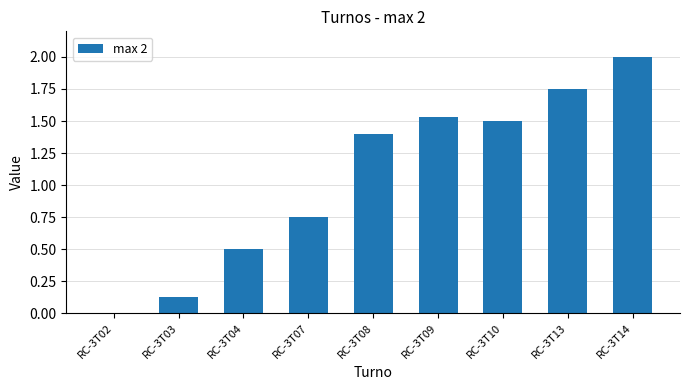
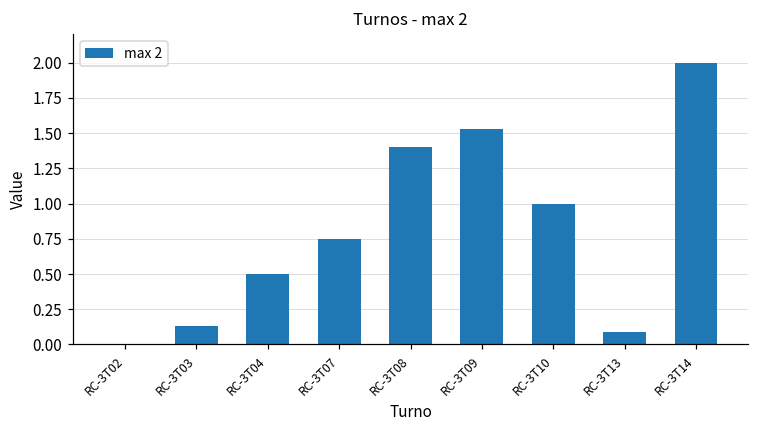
RC-3T10: 1.5 -> 1.0
RC-3T13: 1.75 -> 0.09
